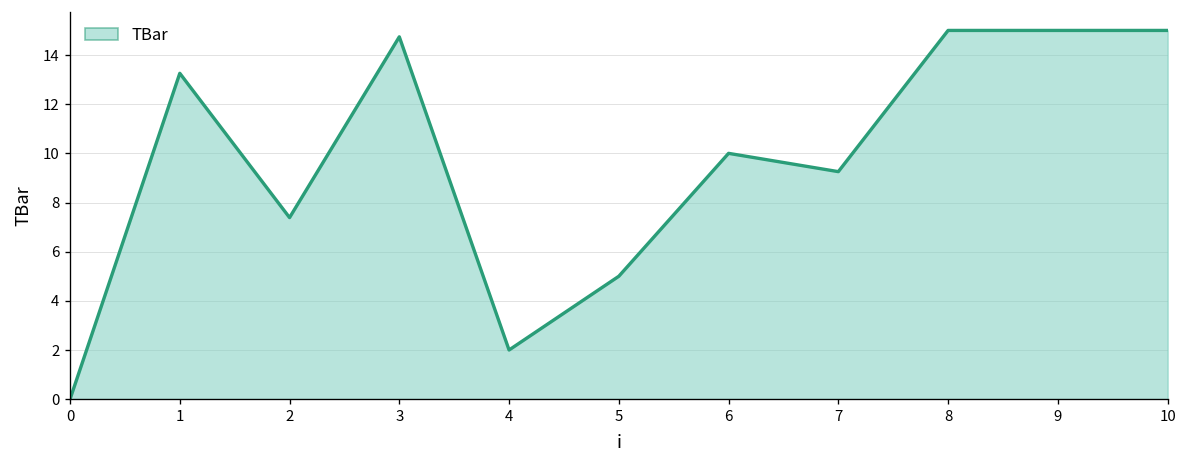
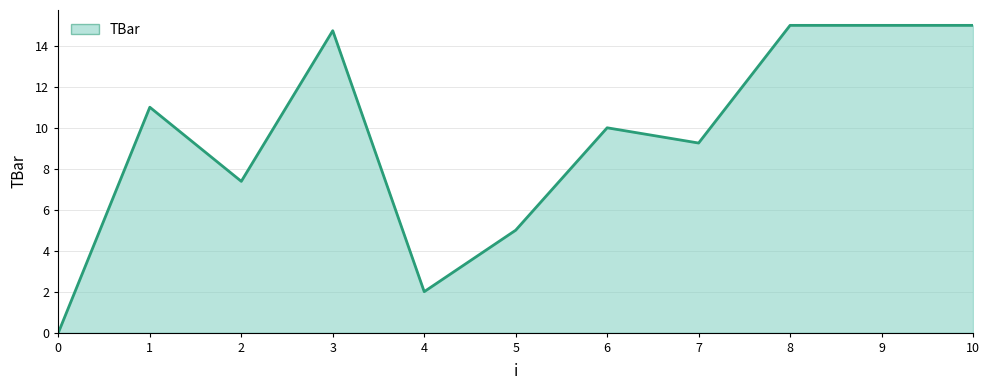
1: 13.3 -> 11.0
